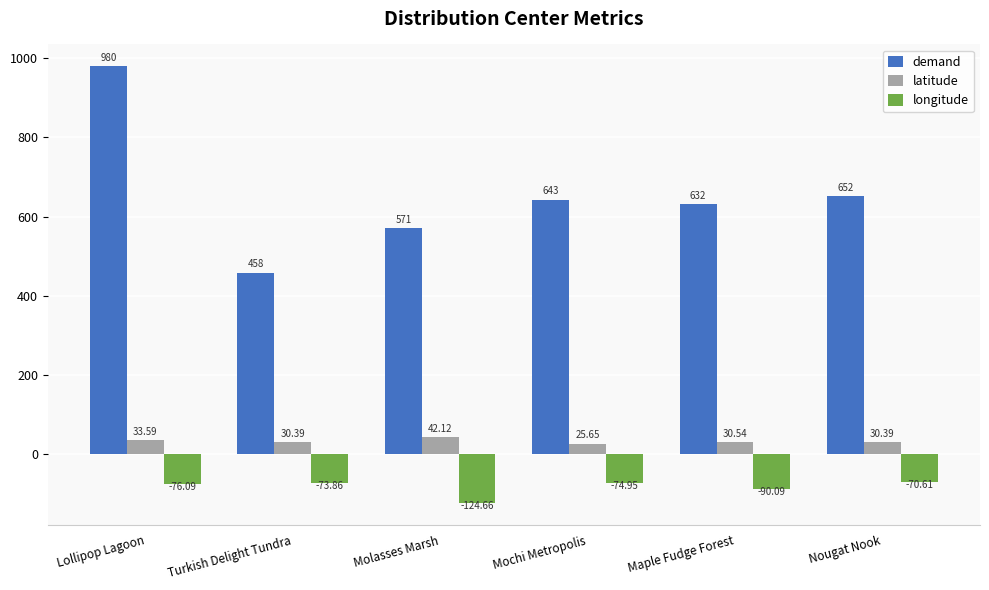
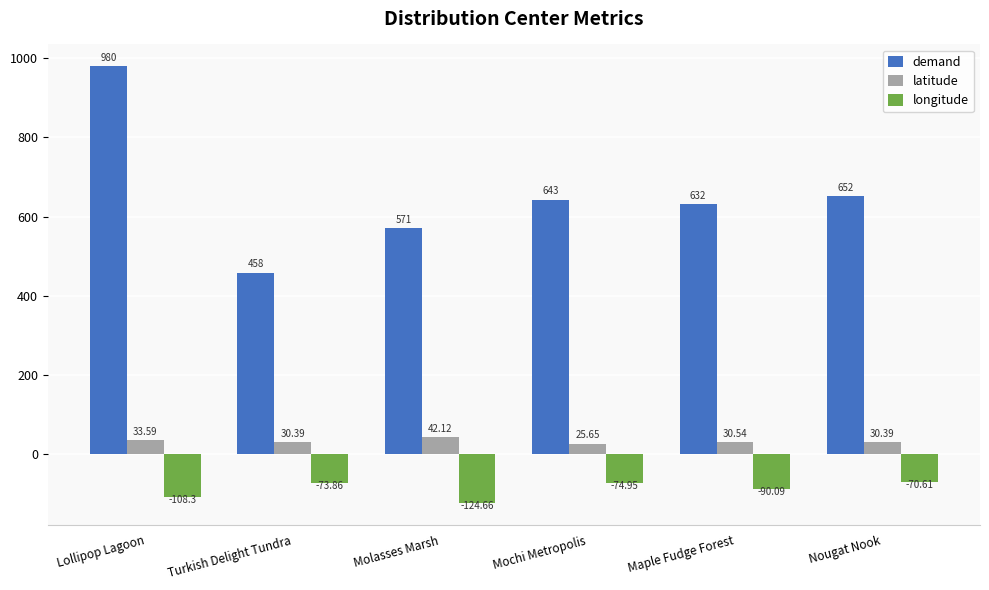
longitude, Lollipop Lagoon: -76.09 -> -108.3
